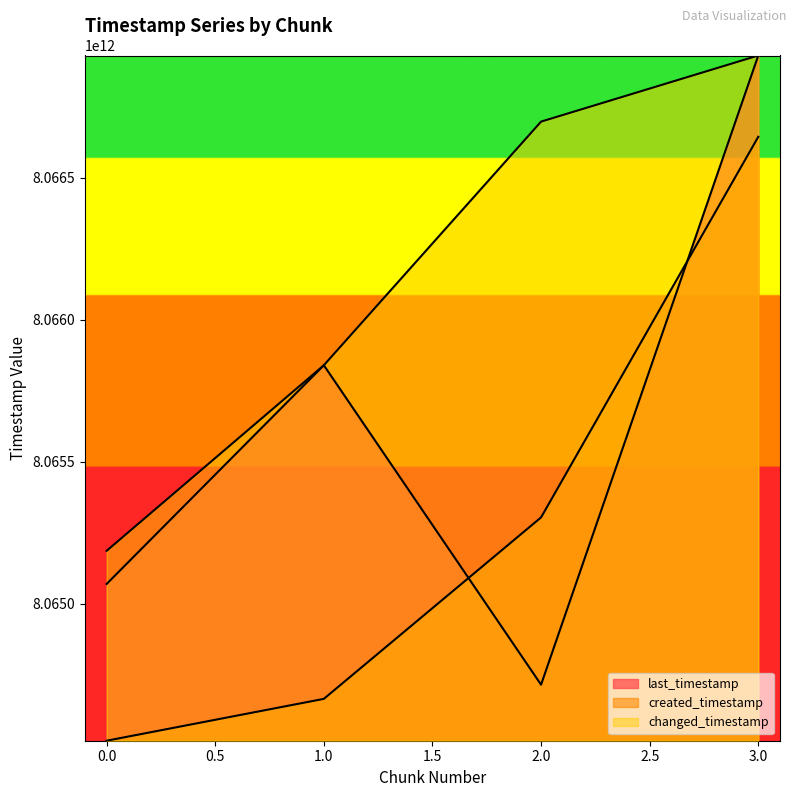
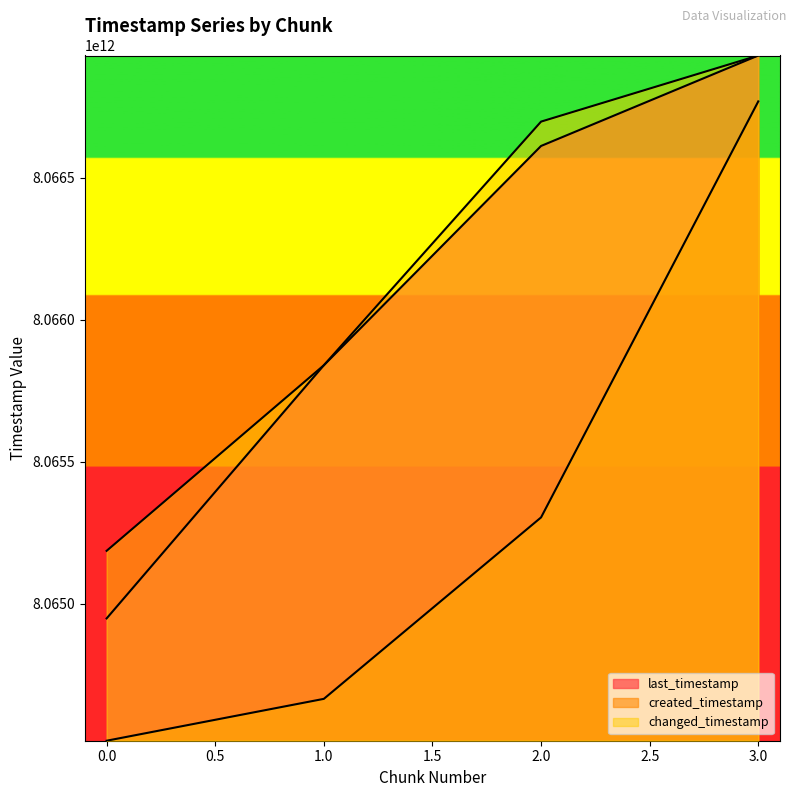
last_timestamp, 0.0: 8065070000000 -> 8064950000000
last_timestamp, 2.0: 8064710000000 -> 8066610000000
created_timestamp, 3.0: 8066640000000 -> 8066770000000
